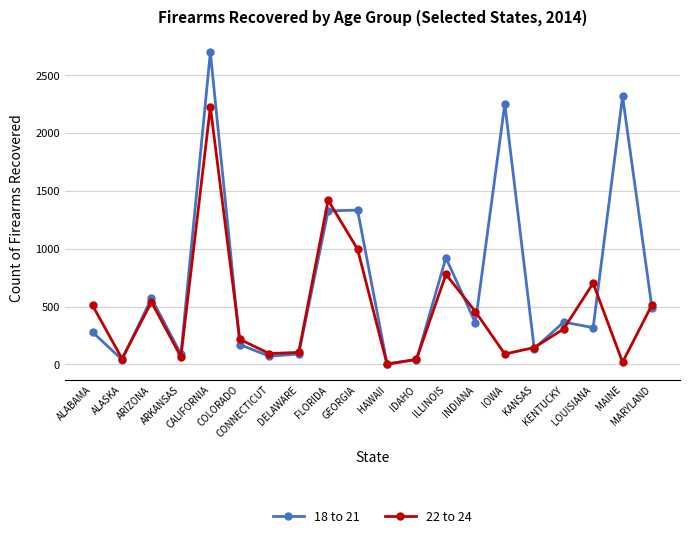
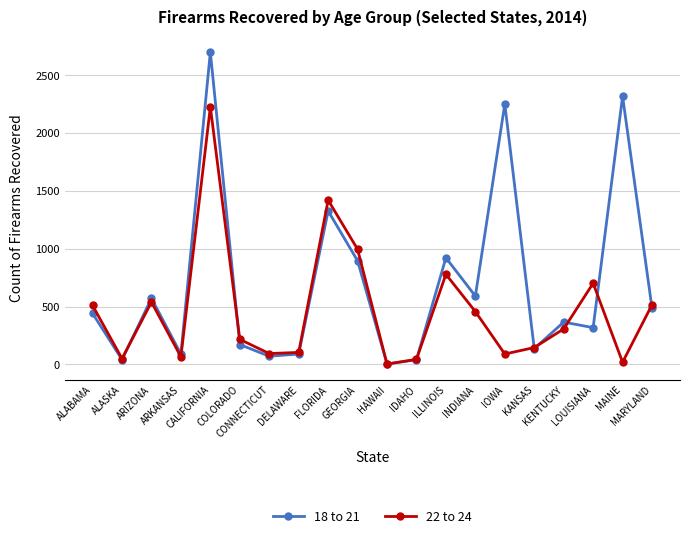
18 to 21, ALABAMA: 280 -> 440
18 to 21, GEORGIA: 1330 -> 900
18 to 21, INDIANA: 360 -> 590
